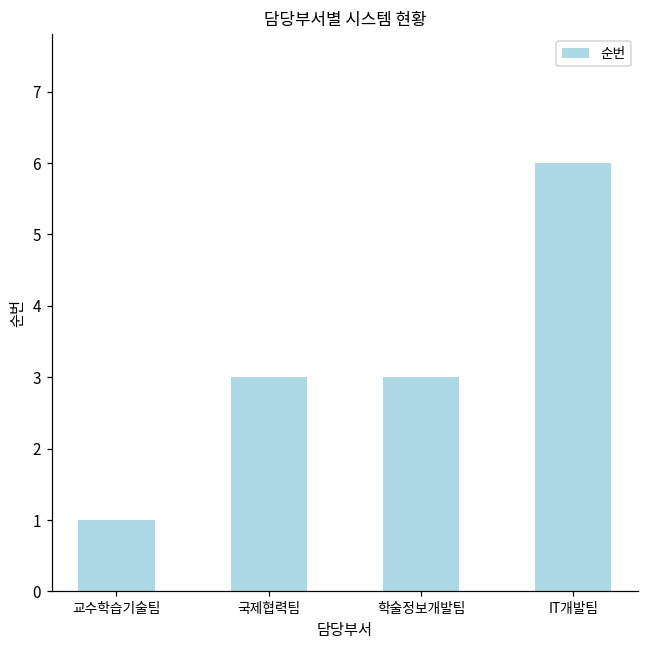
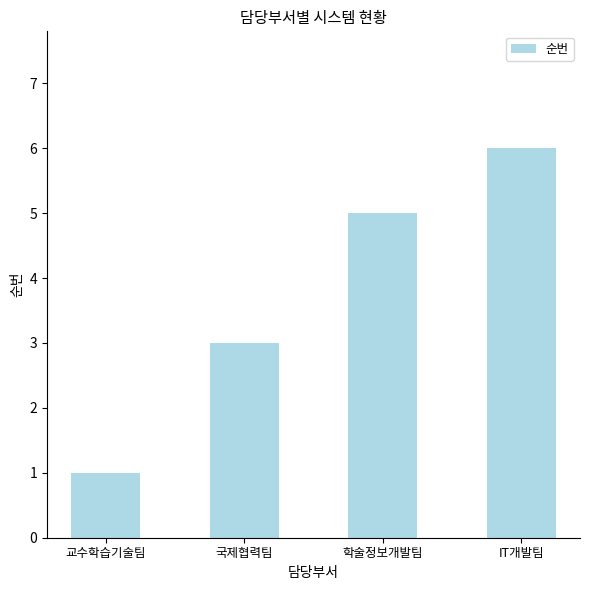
학술정보개발팀: 3 -> 5
